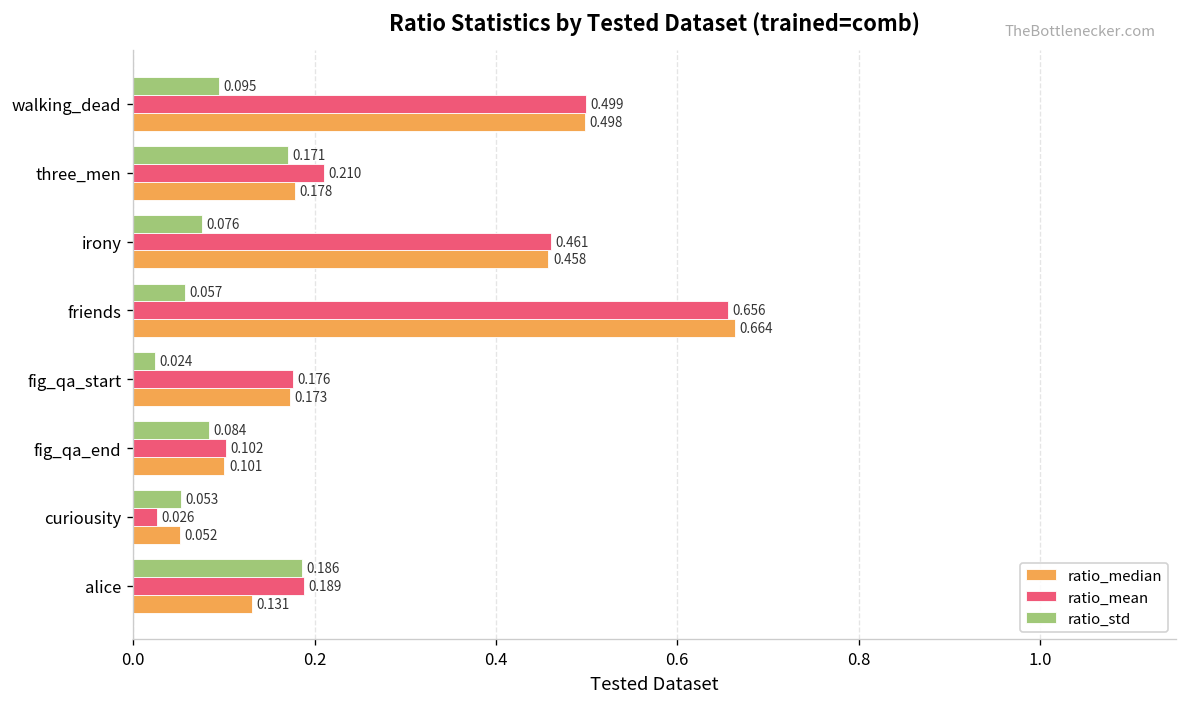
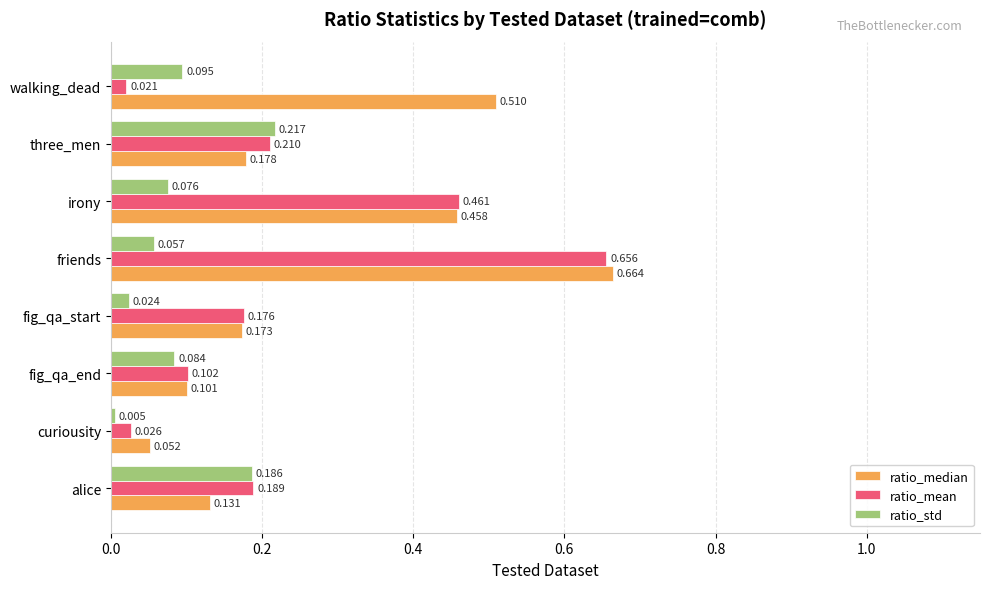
ratio_mean, walking_dead: 0.499 -> 0.021
ratio_median, walking_dead: 0.498 -> 0.510
ratio_std, three_men: 0.171 -> 0.217
ratio_std, curiousity: 0.053 -> 0.005
